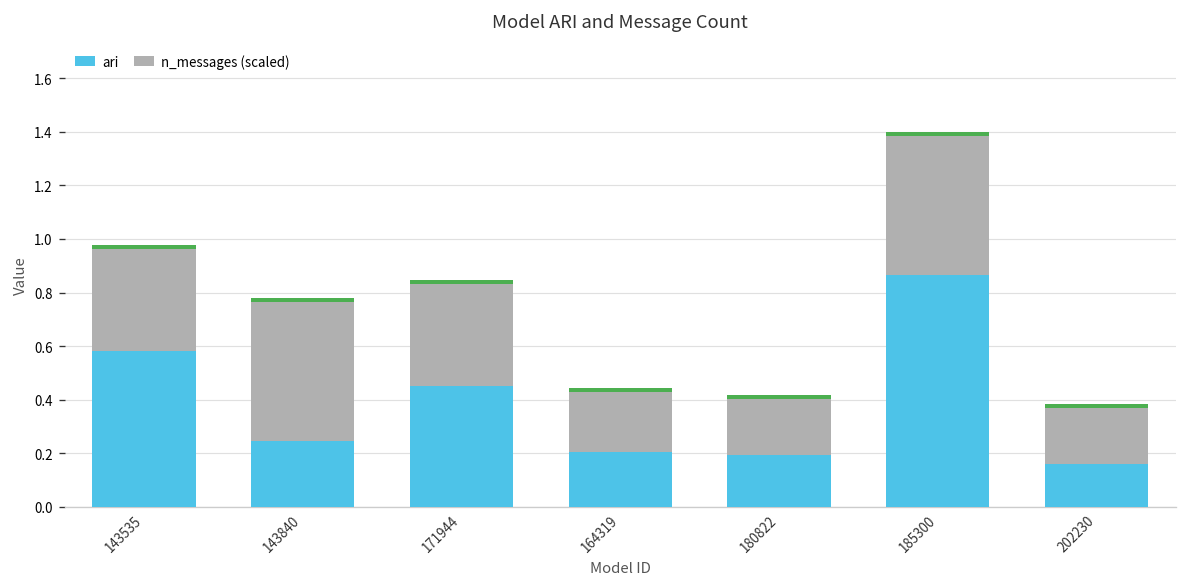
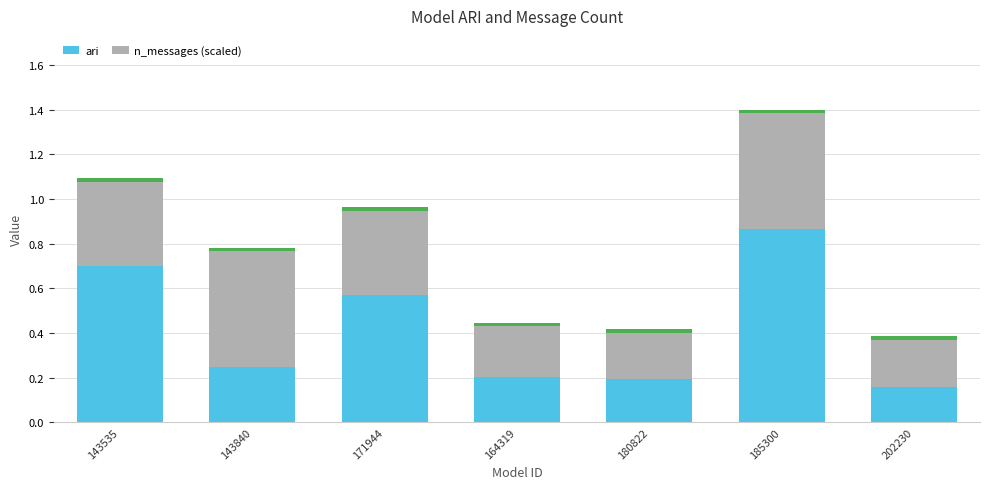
ari, 143535: 0.58 -> 0.70
ari, 171944: 0.45 -> 0.57
